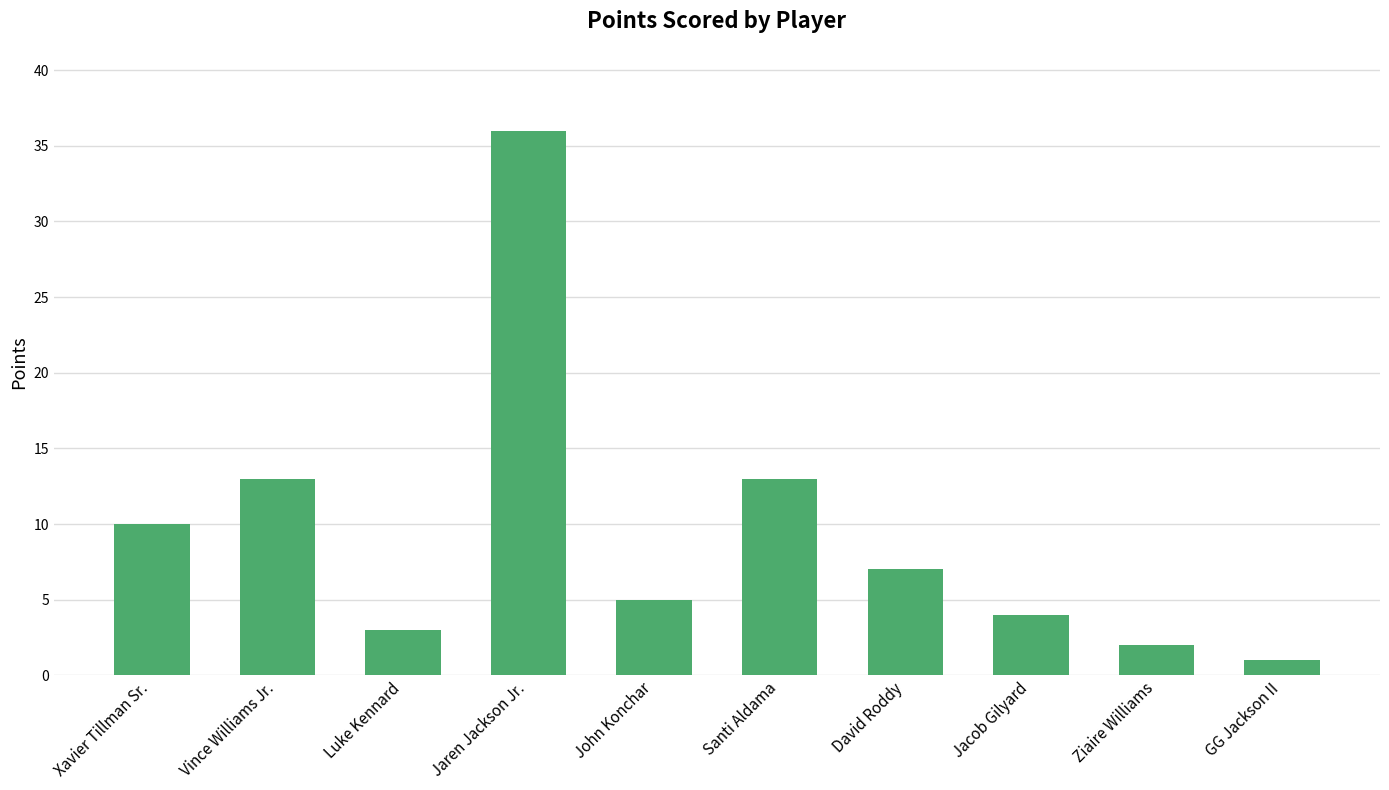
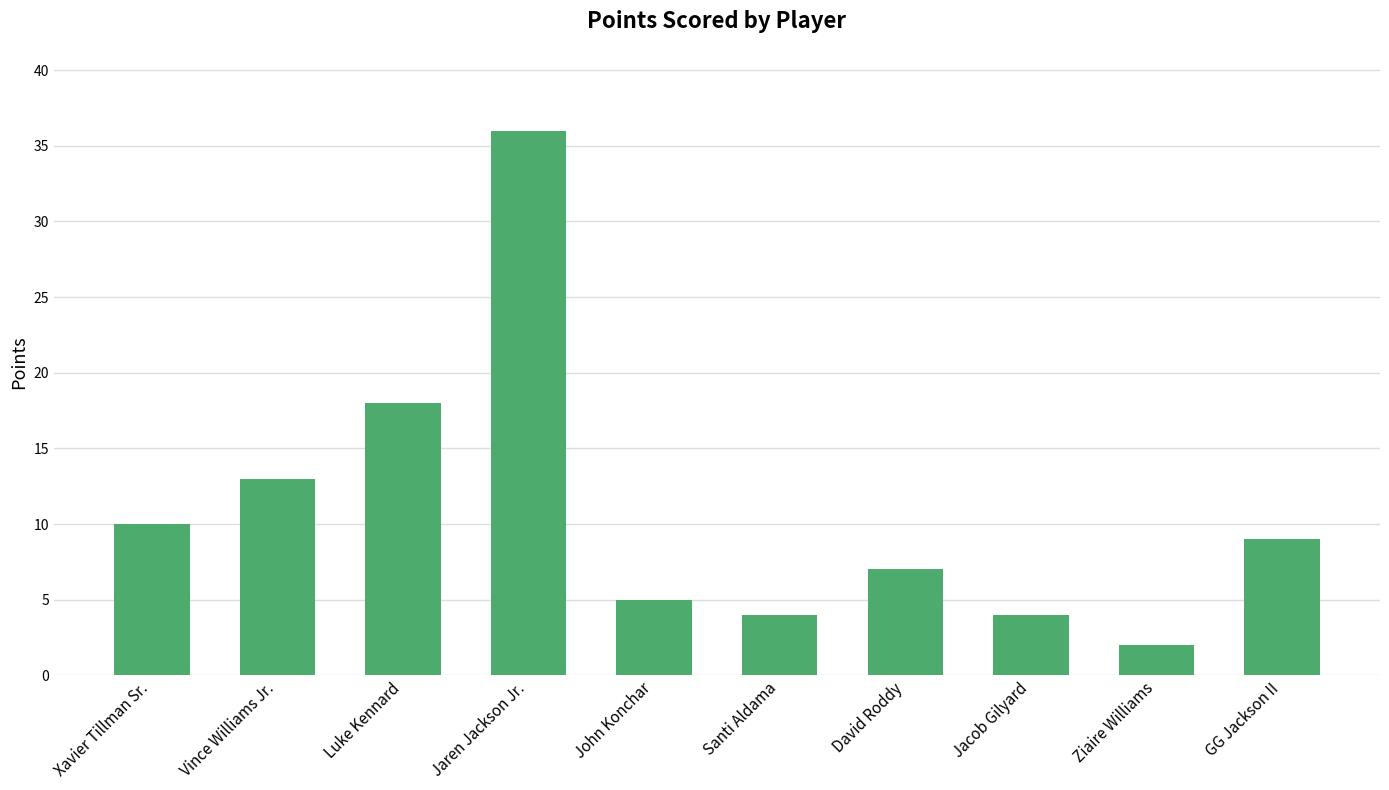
Luke Kennard: 3 -> 18
Santi Aldama: 13 -> 4
GG Jackson II: 1 -> 9
